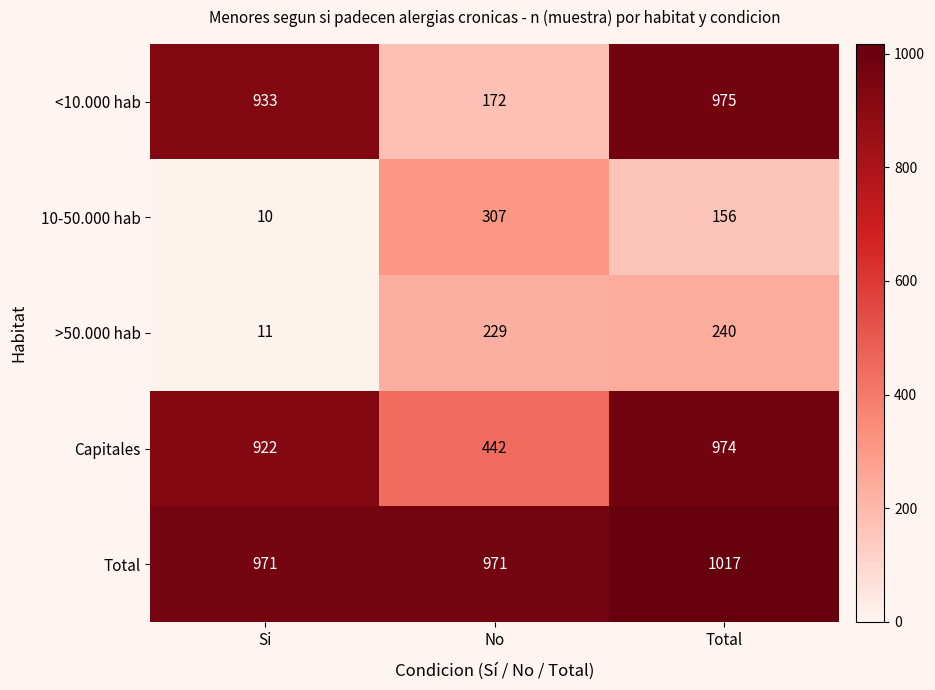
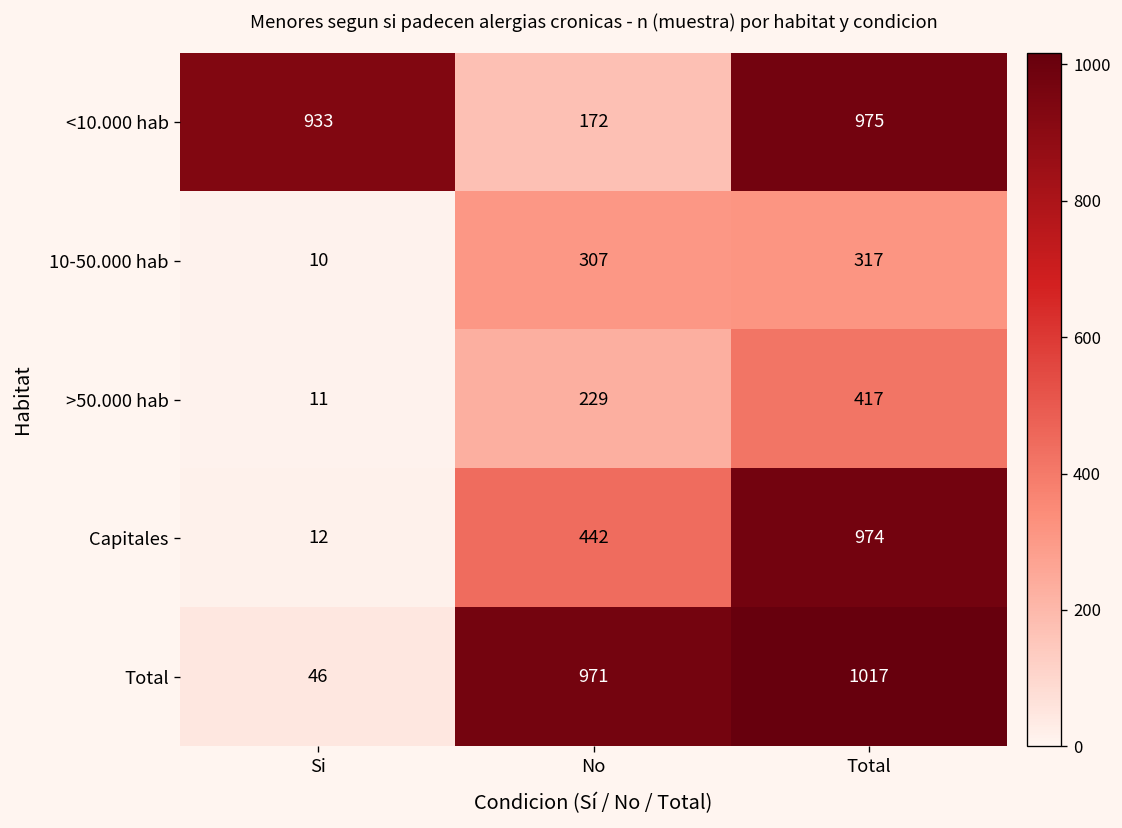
10-50.000 hab, Total: 156 -> 317
>50.000 hab, Total: 240 -> 417
Capitales, Si: 922 -> 12
Total, Si: 971 -> 46
